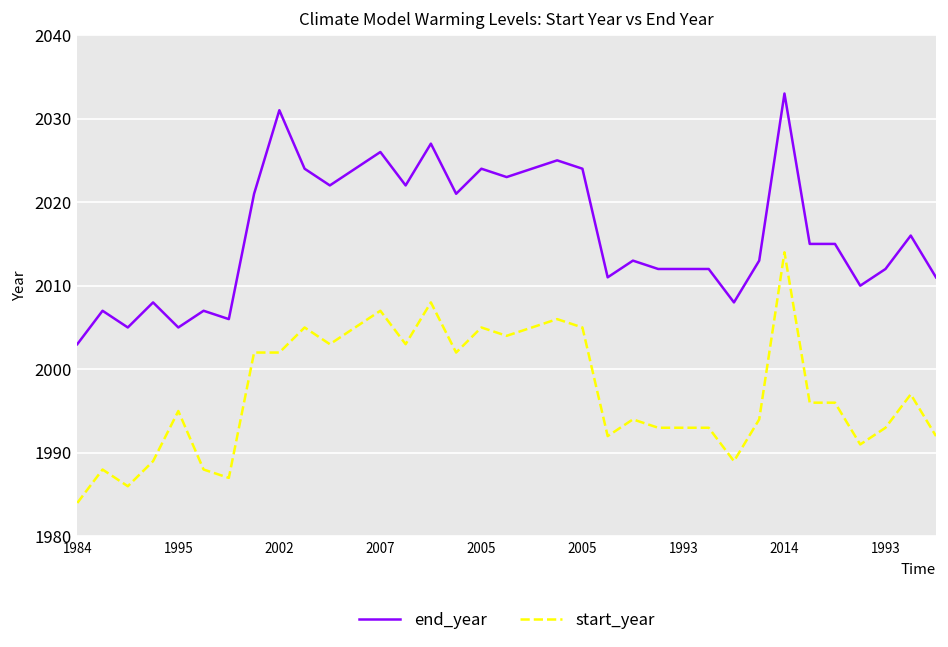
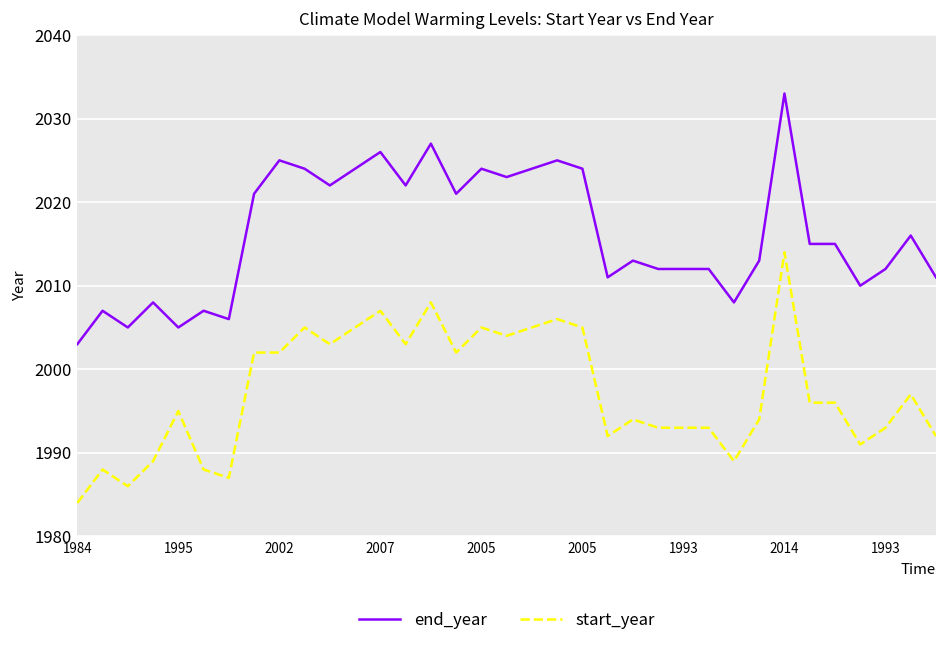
end_year, 2002: 2031 -> 2025
